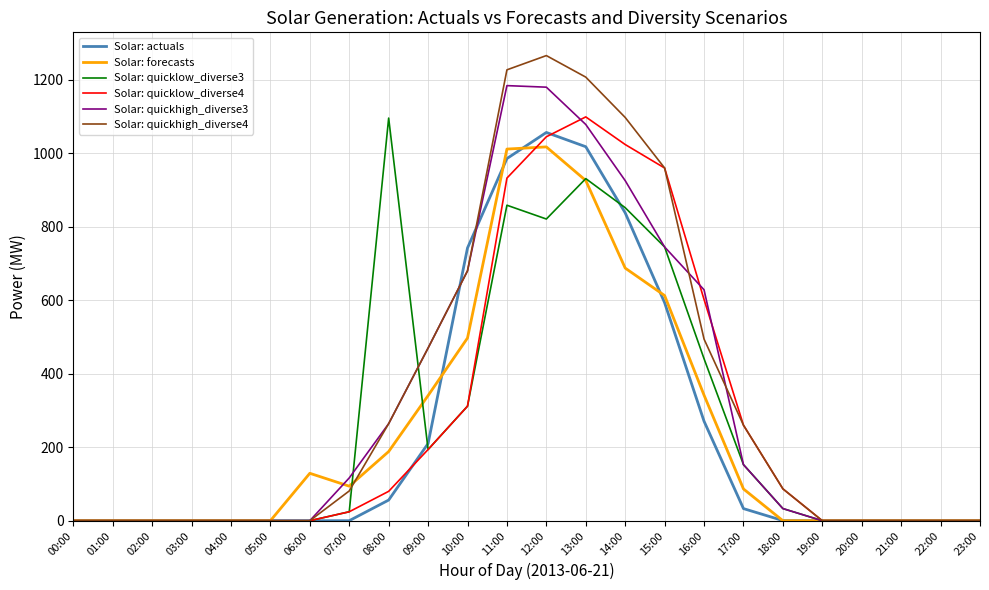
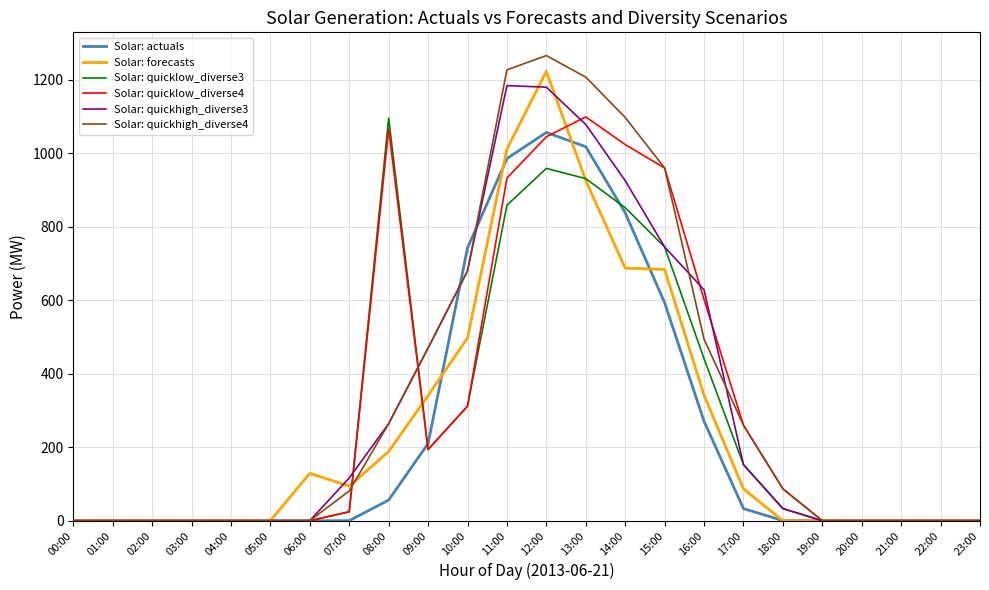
Solar: quicklow_diverse4, 08:00: 80 -> 1070
Solar: forecasts, 12:00: 1020 -> 1220
Solar: quicklow_diverse3, 12:00: 820 -> 960
Solar: forecasts, 15:00: 610 -> 680
